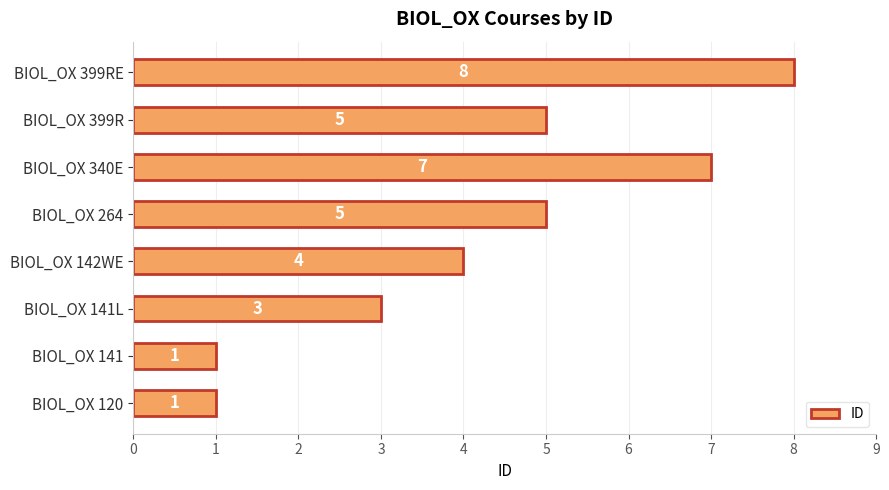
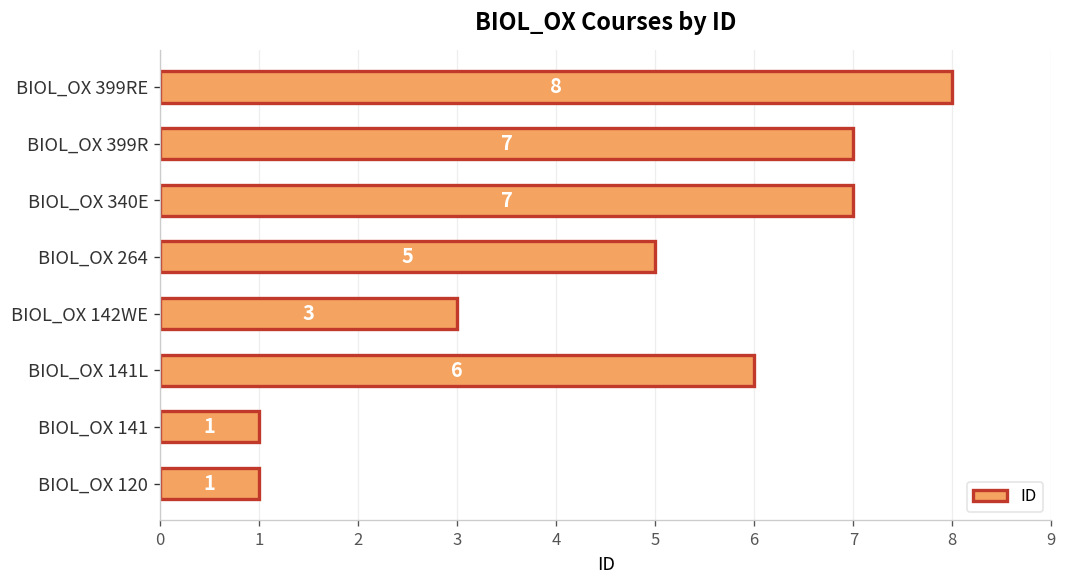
BIOL_OX 399R: 5 -> 7
BIOL_OX 142WE: 4 -> 3
BIOL_OX 141L: 3 -> 6
